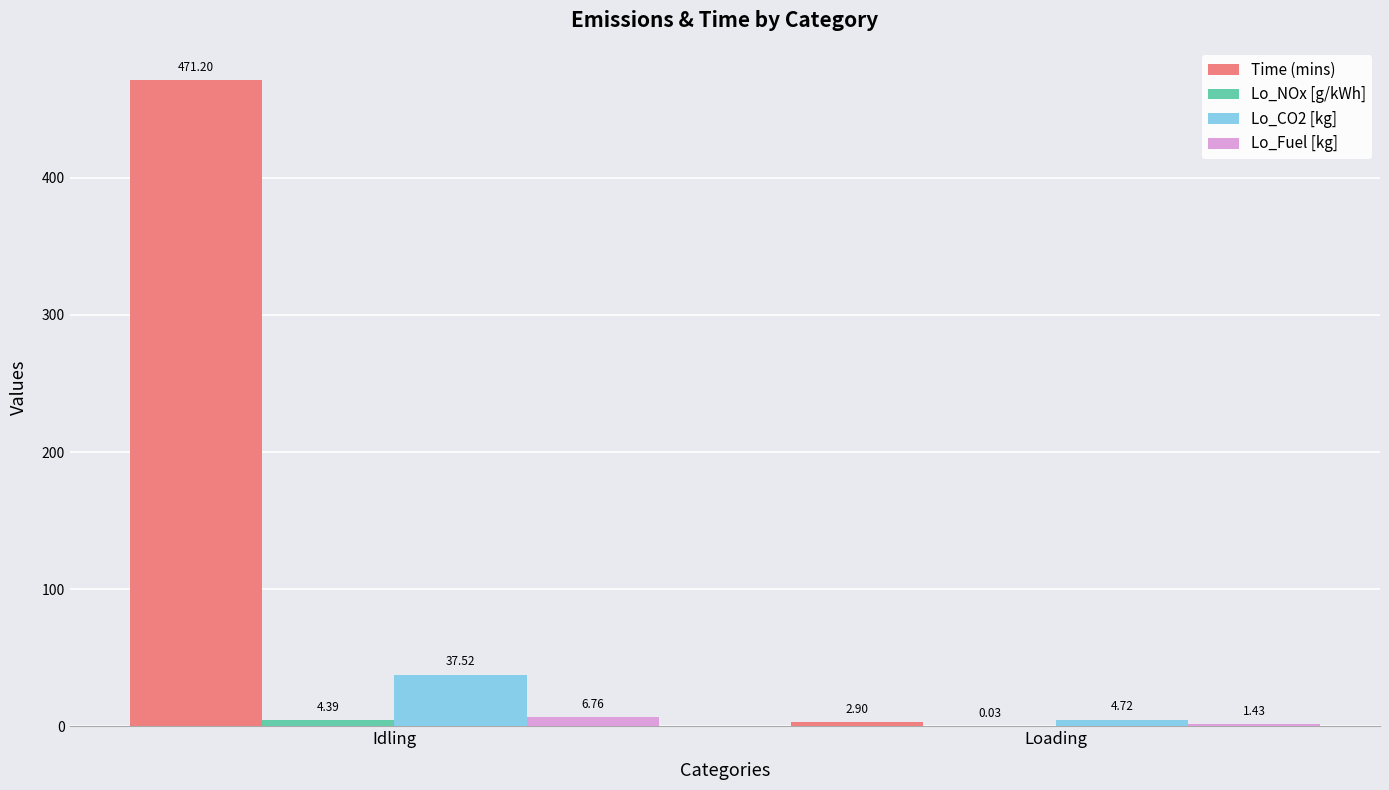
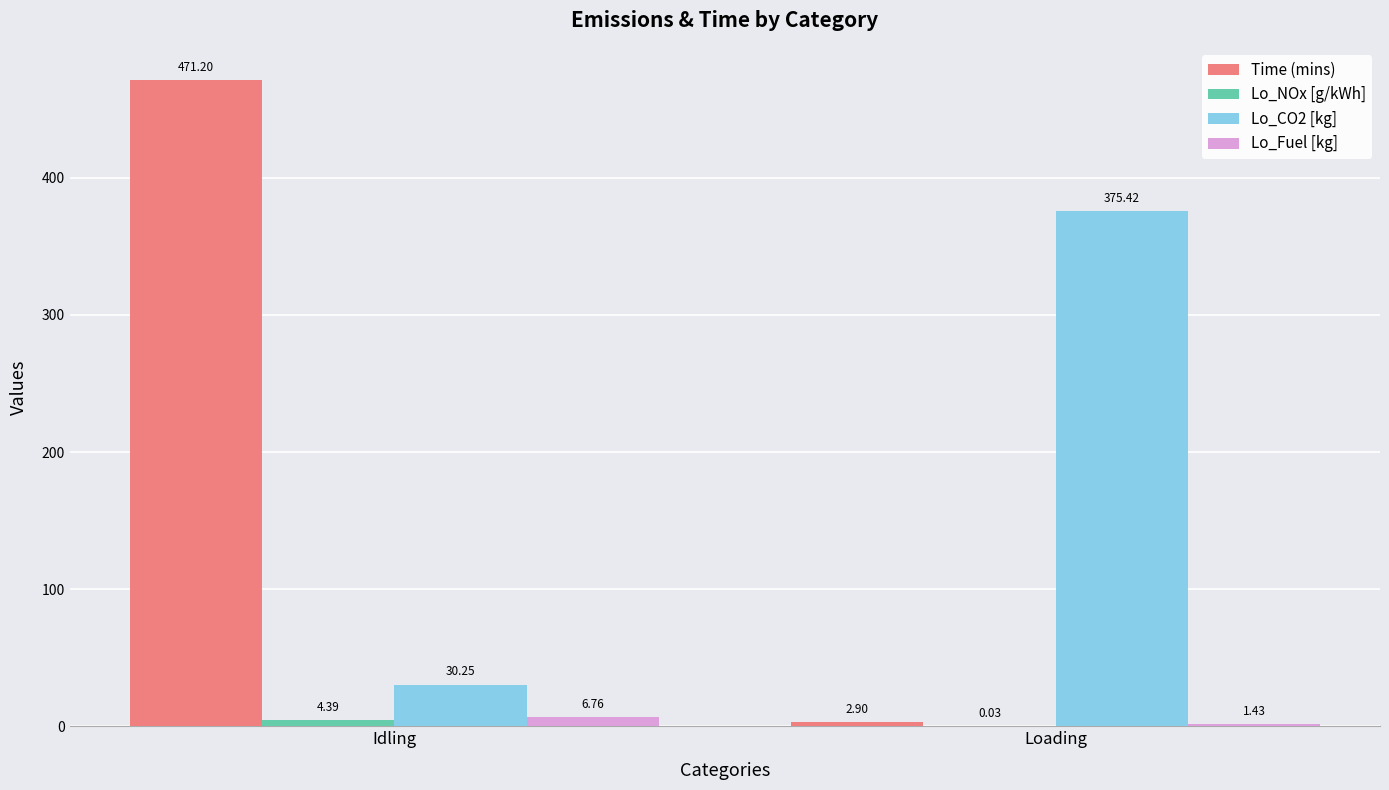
Lo_CO2 [kg], Idling: 37.52 -> 30.25
Lo_CO2 [kg], Loading: 4.72 -> 375.42
